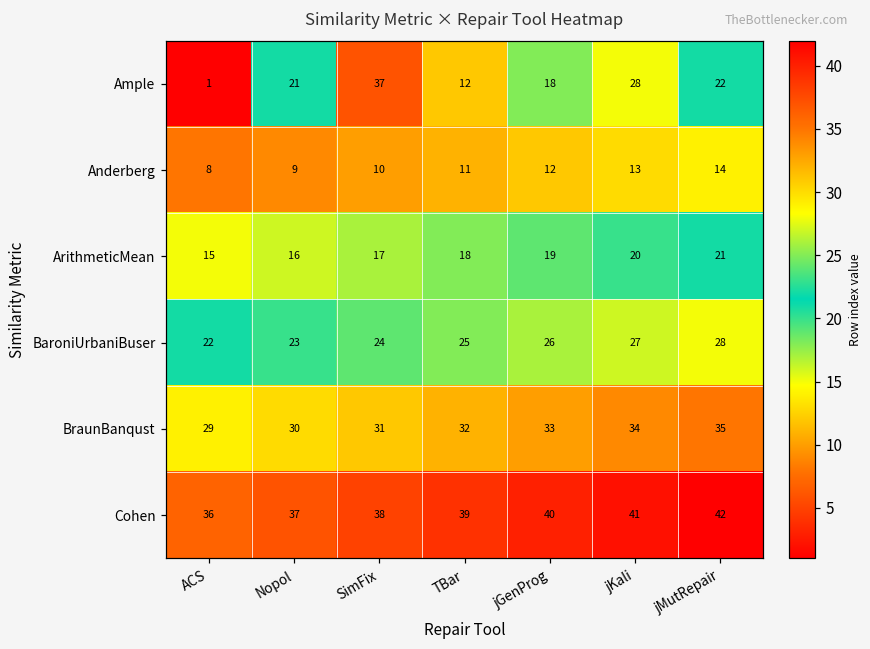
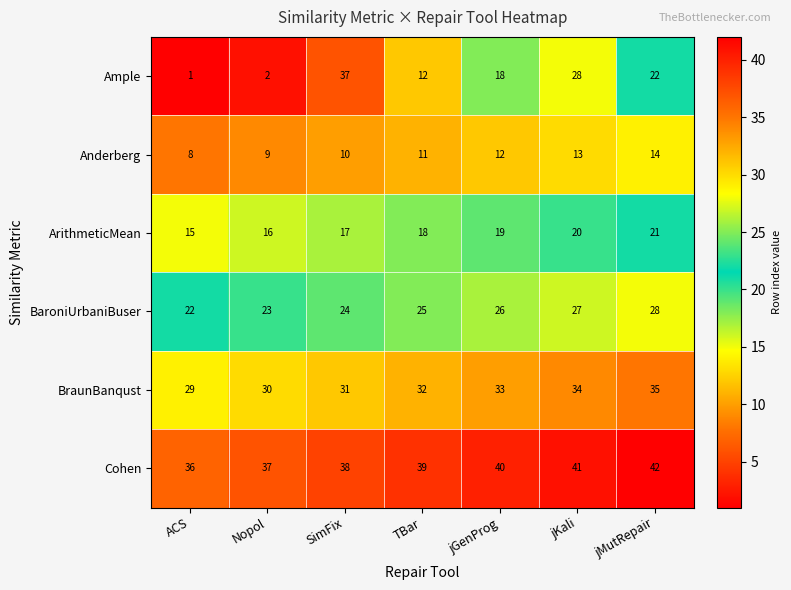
Ample, Nopol: 21 -> 2
